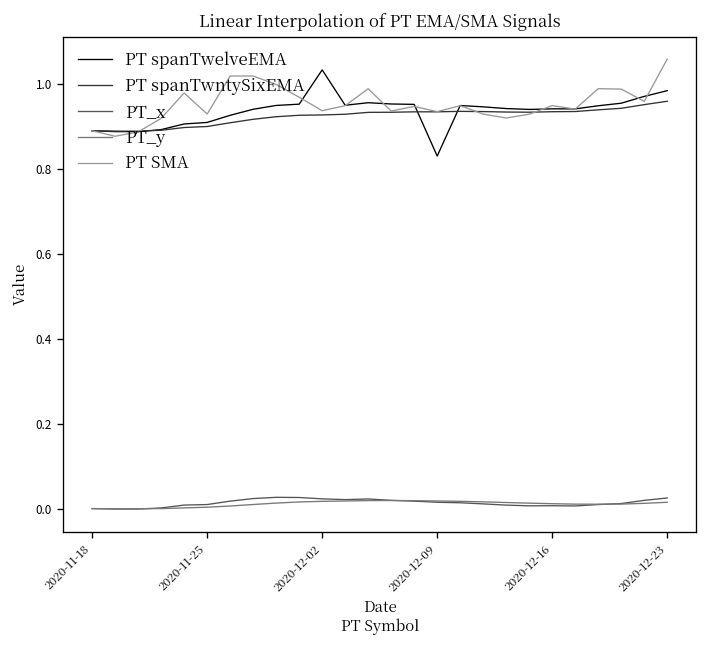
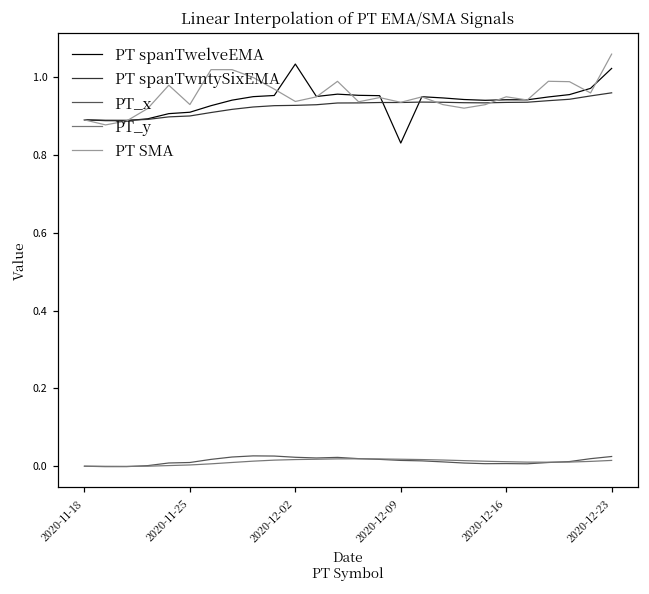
PT spanTwelveEMA, 2020-12-23: 0.99 -> 1.02
